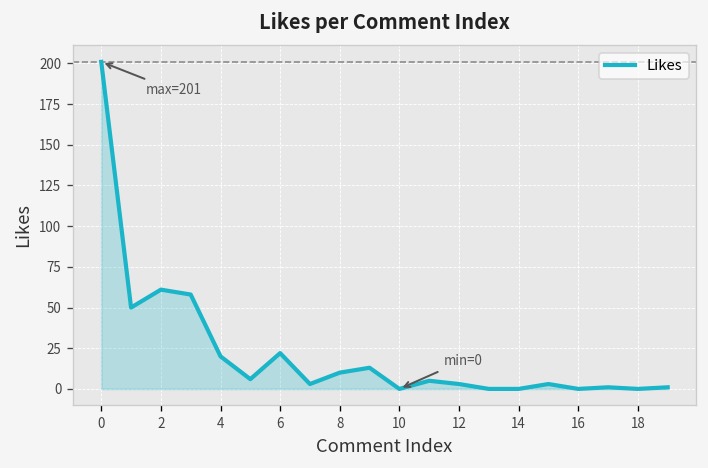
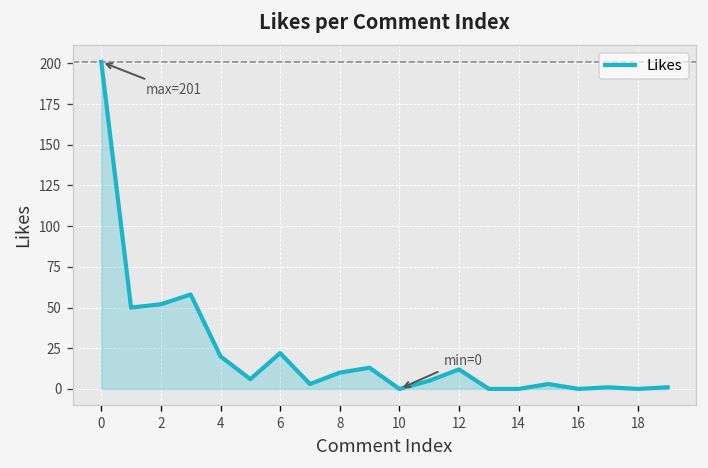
2: 61 -> 52
12: 3 -> 12
